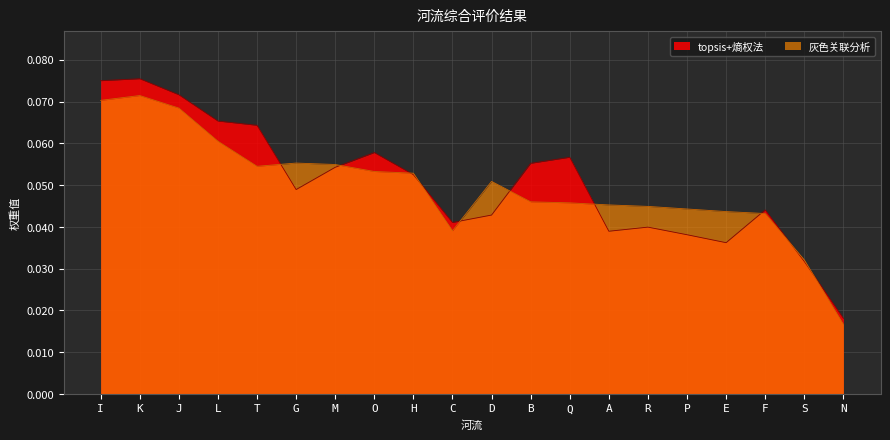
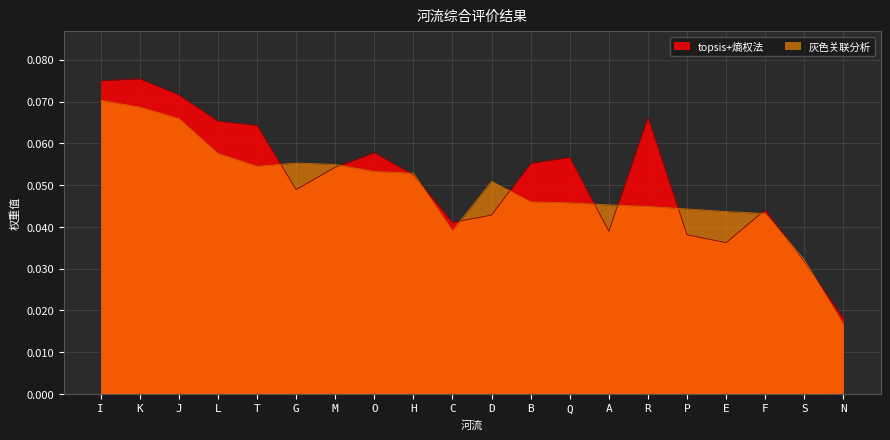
灰色关联分析, K: 0.071 -> 0.069
灰色关联分析, J: 0.068 -> 0.066
灰色关联分析, L: 0.061 -> 0.058
topsis+熵权法, R: 0.040 -> 0.066
